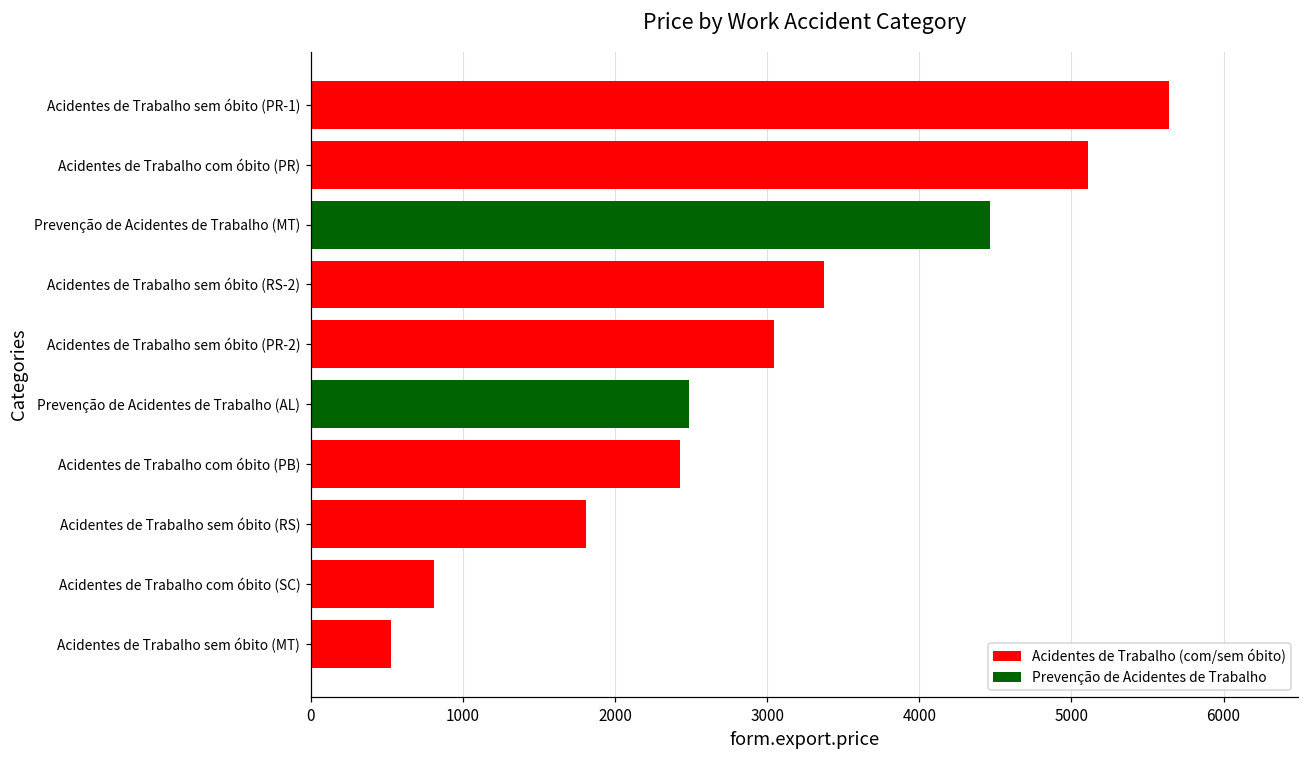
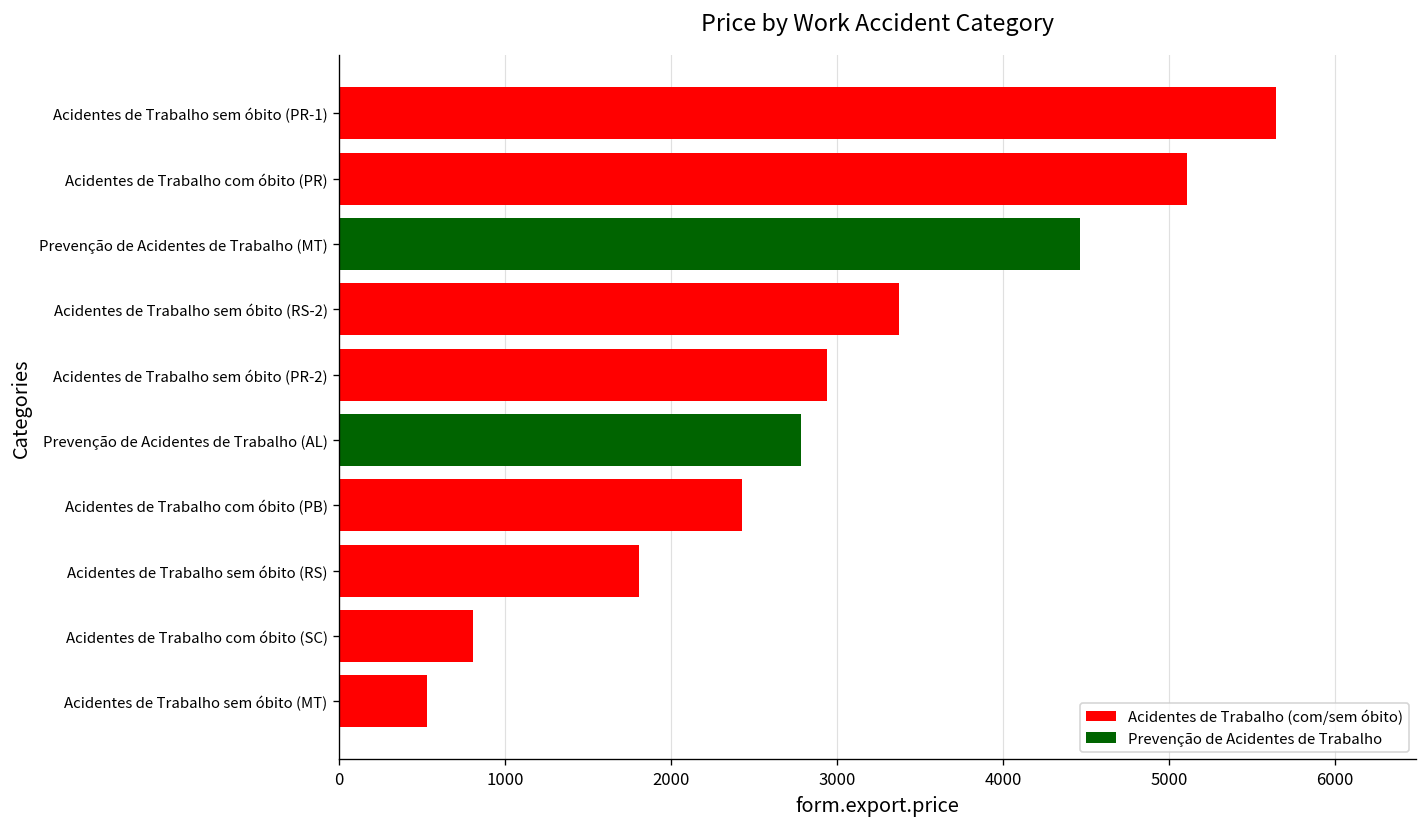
Acidentes de Trabalho sem óbito (PR-2): 3040 -> 2940
Prevenção de Acidentes de Trabalho (AL): 2480 -> 2780
